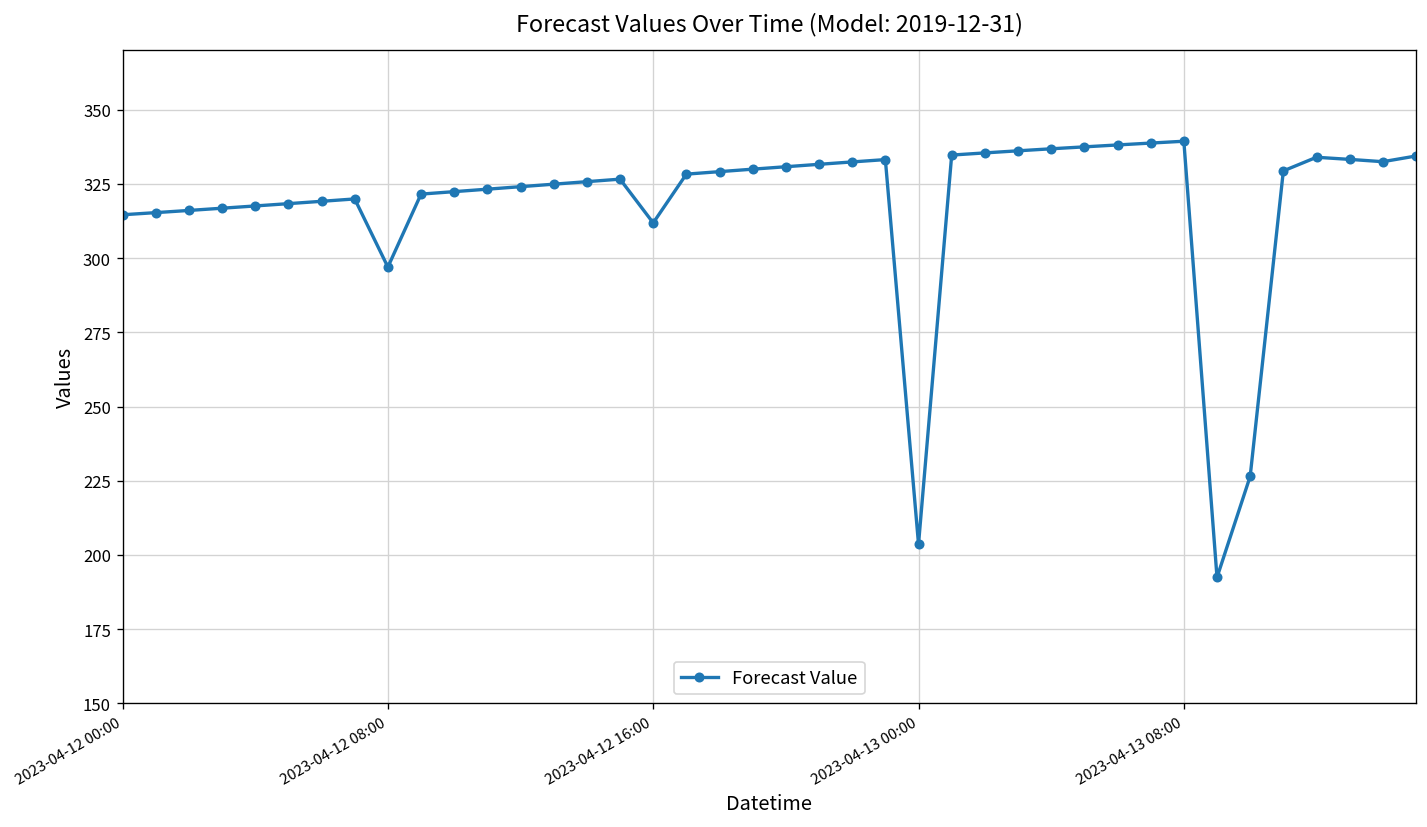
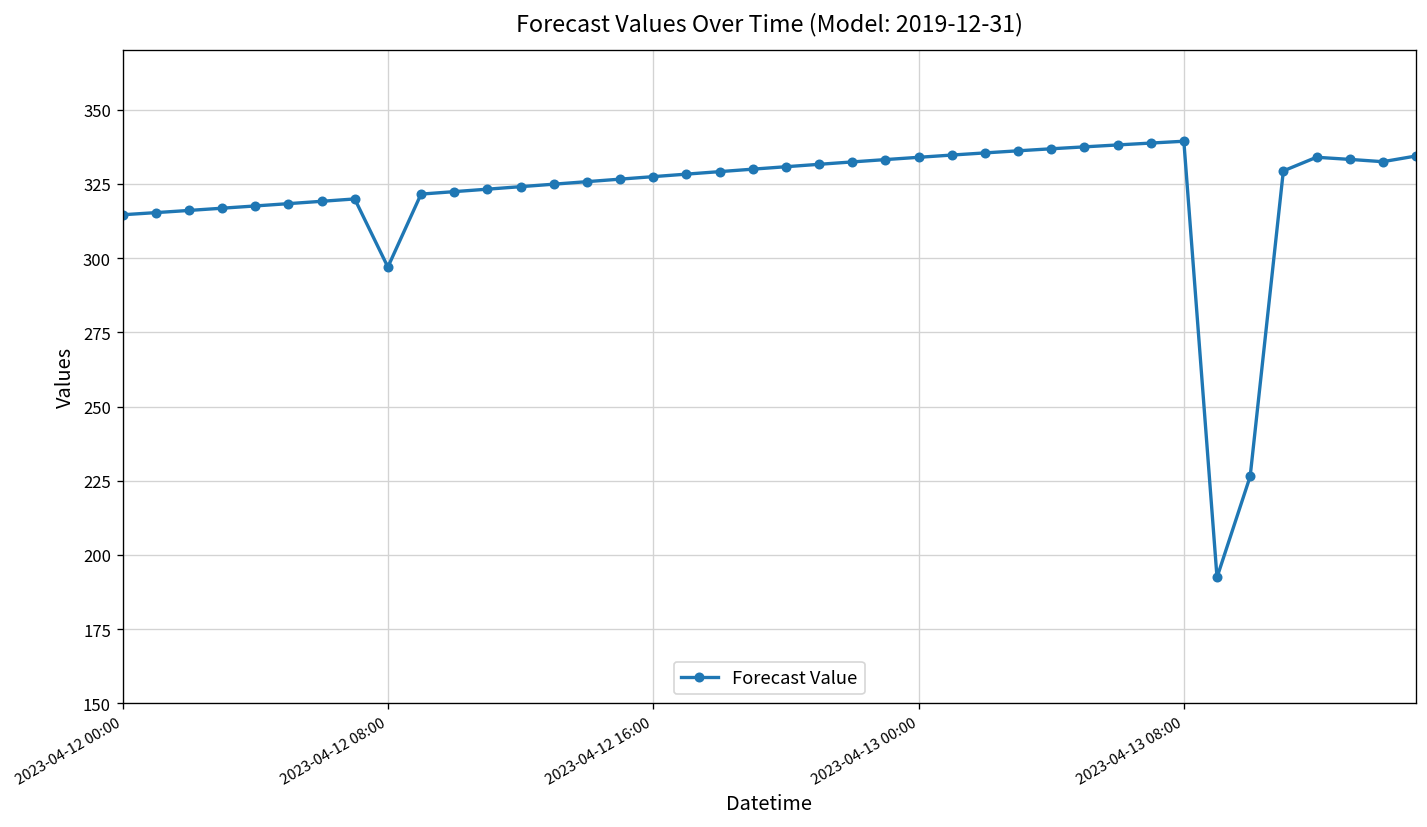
2023-04-12 16:00: 312 -> 327
2023-04-13 00:00: 204 -> 334
